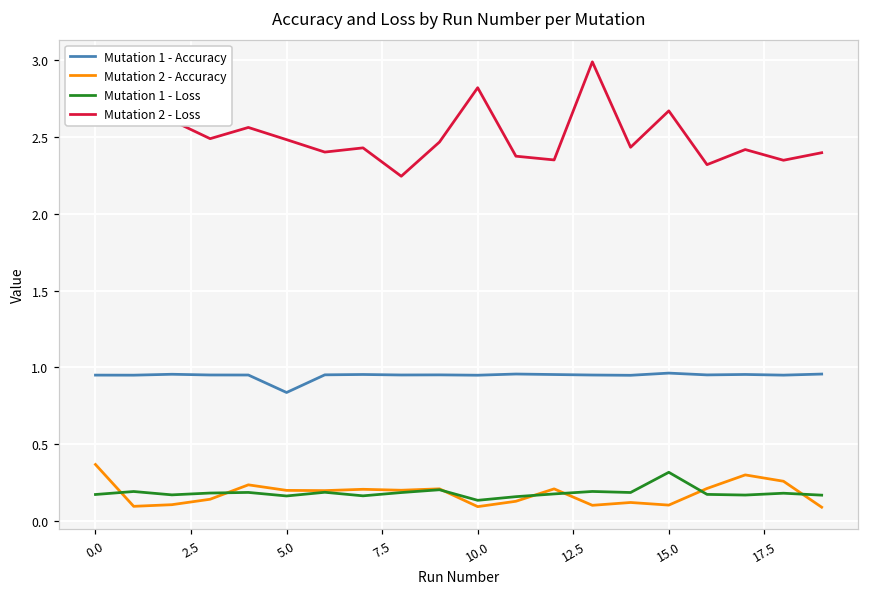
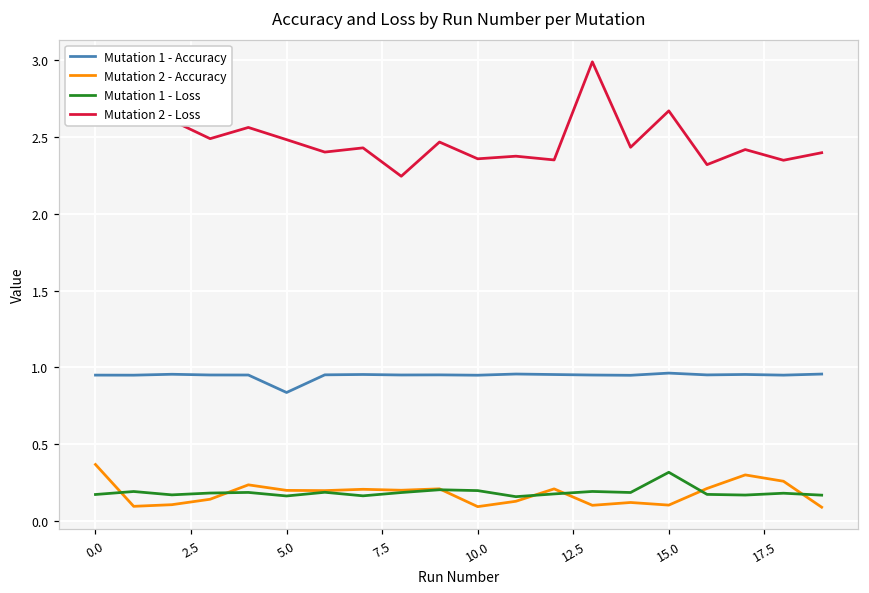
Mutation 1 - Loss, 10.0: 0.13 -> 0.20
Mutation 2 - Loss, 10.0: 2.82 -> 2.36
